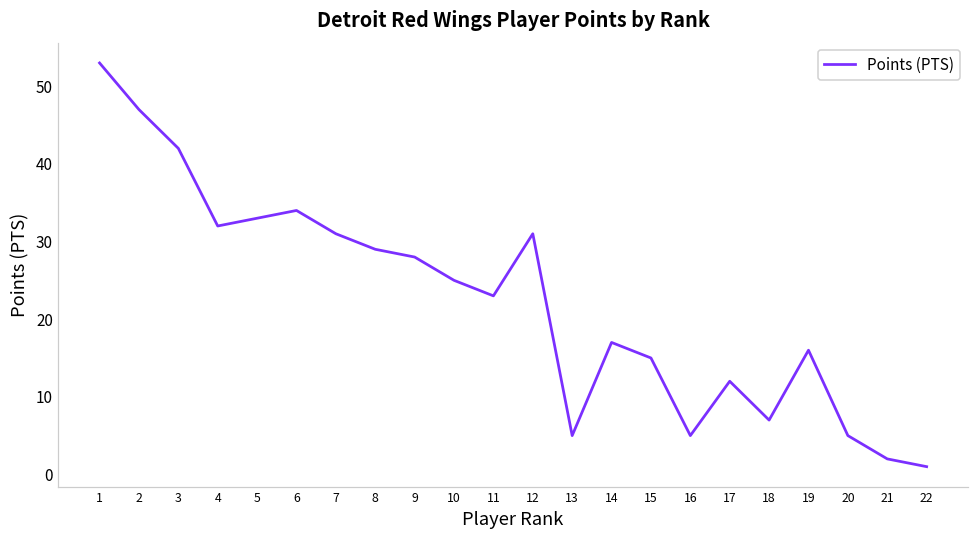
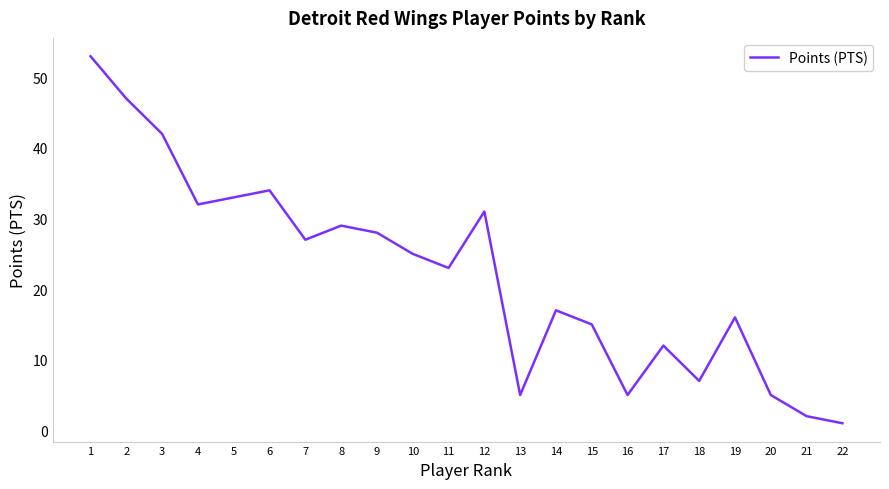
7: 31 -> 27
